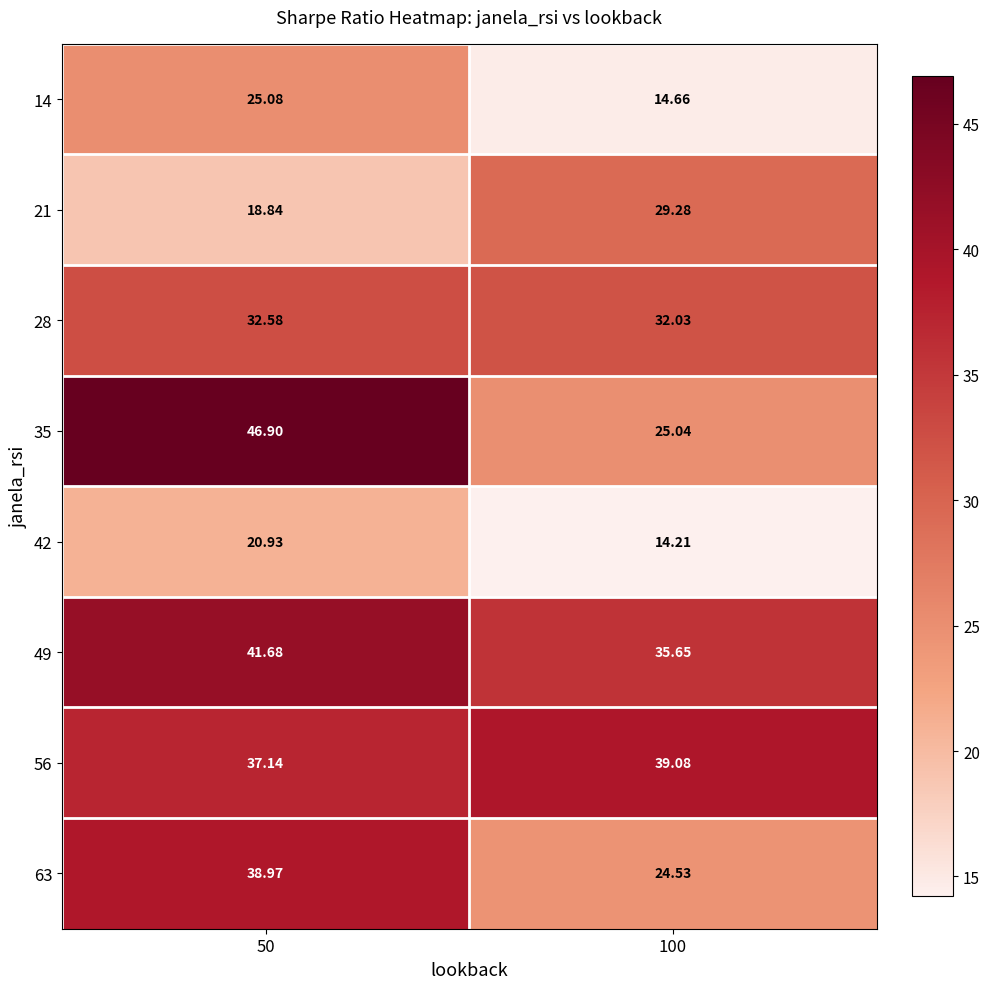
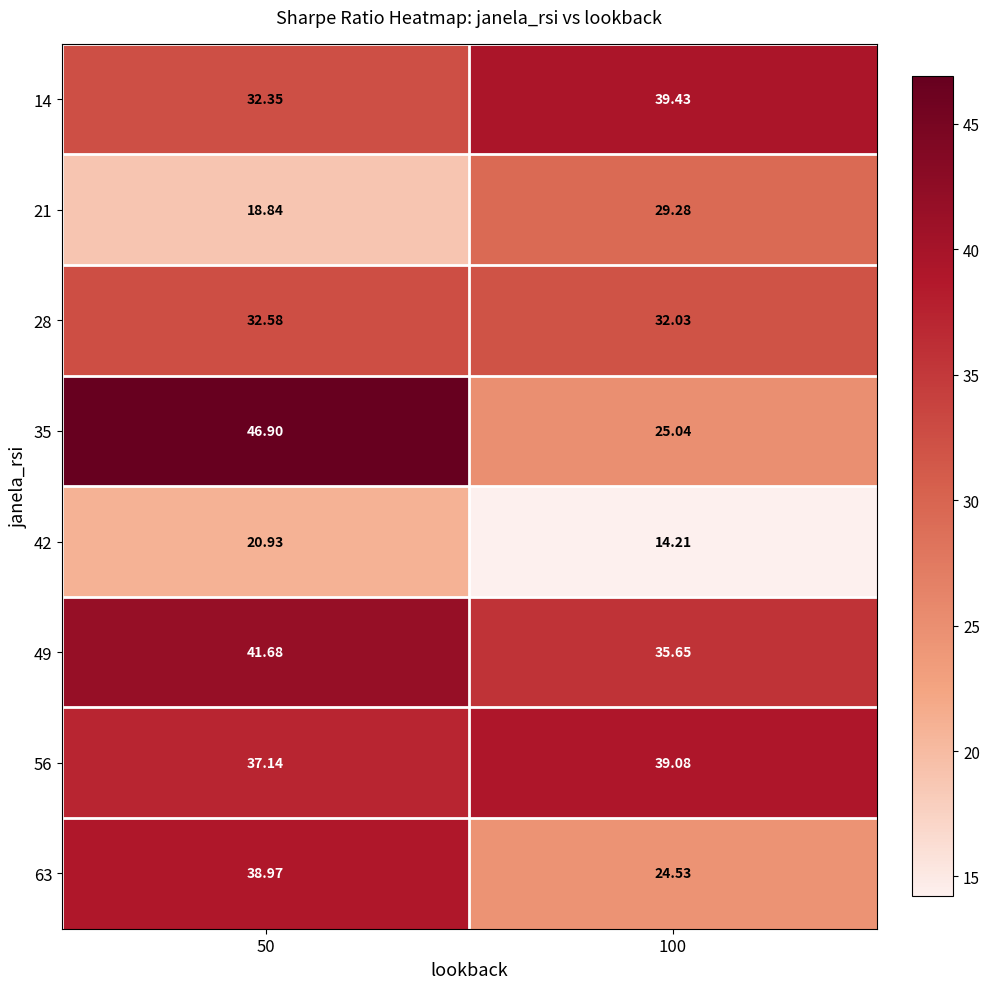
14, 50: 25.08 -> 32.35
14, 100: 14.66 -> 39.43
